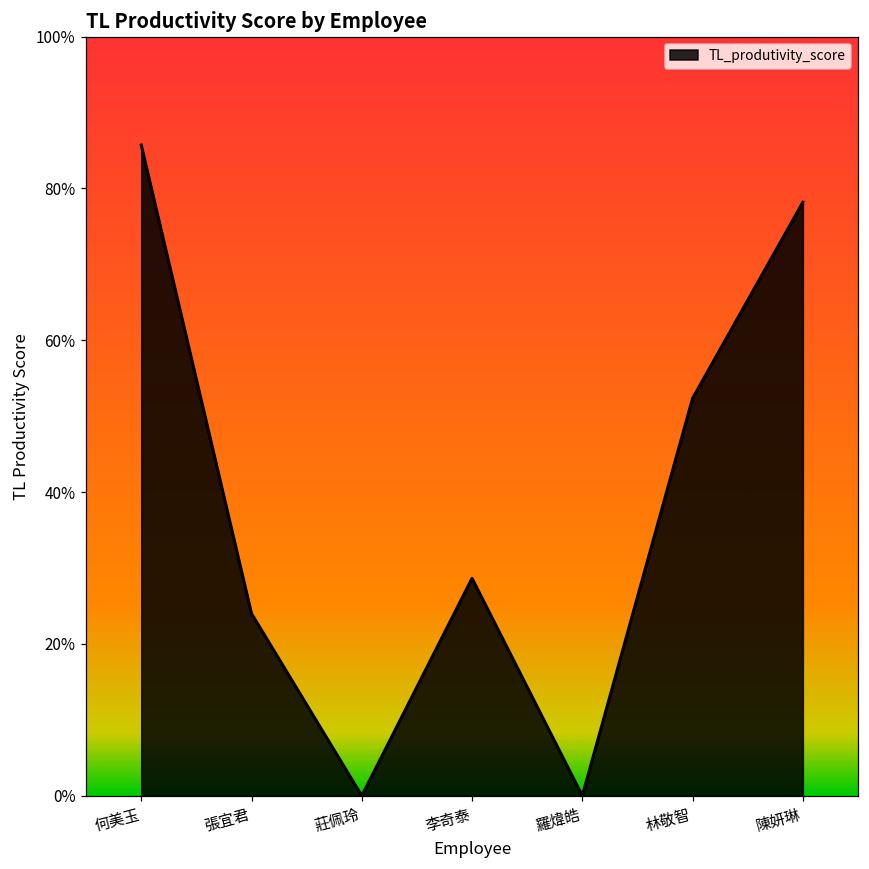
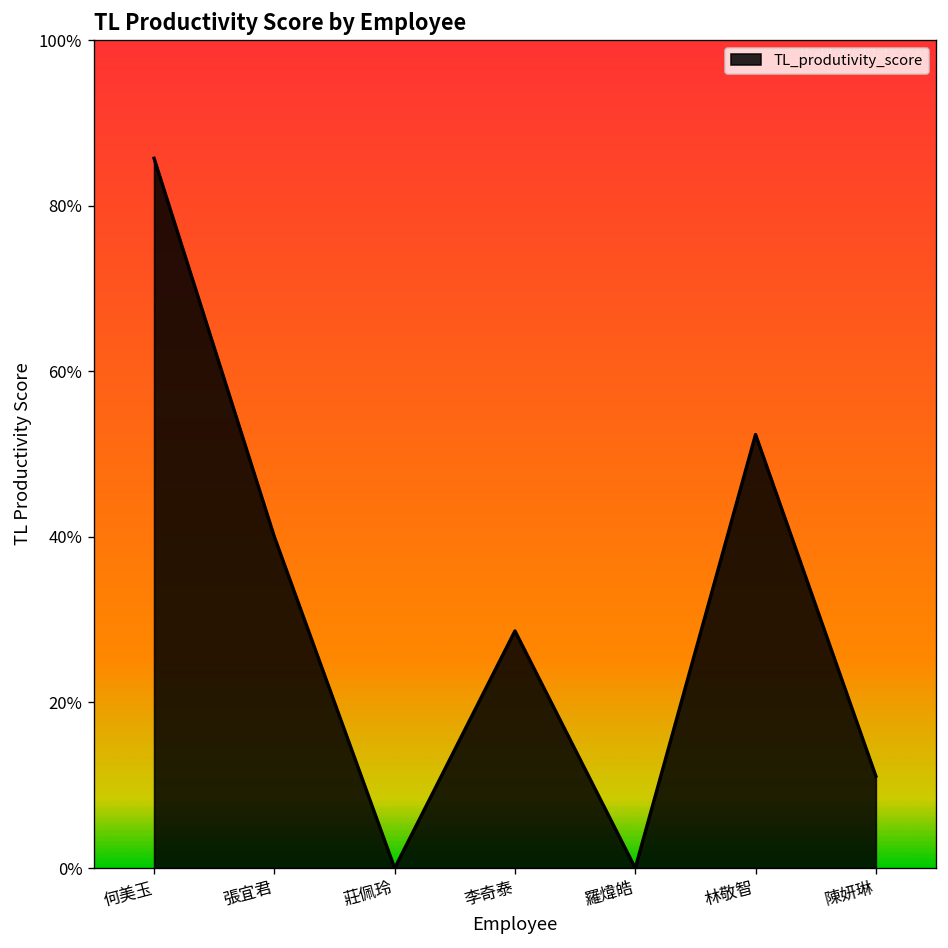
張宜君: 24% -> 40%
陳妍琳: 78% -> 11%
